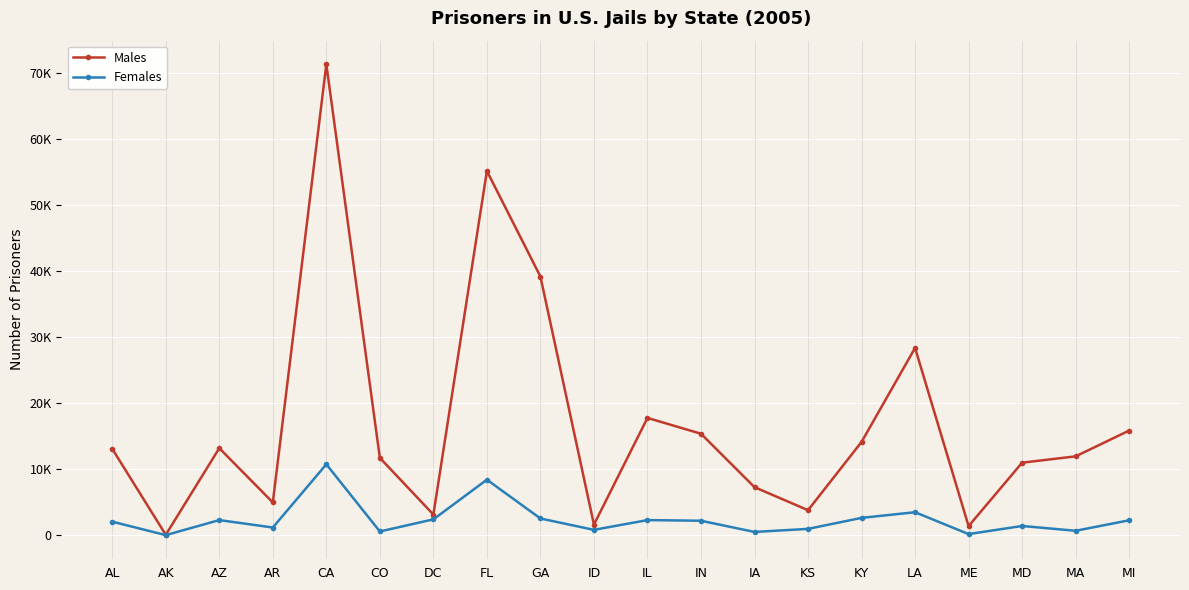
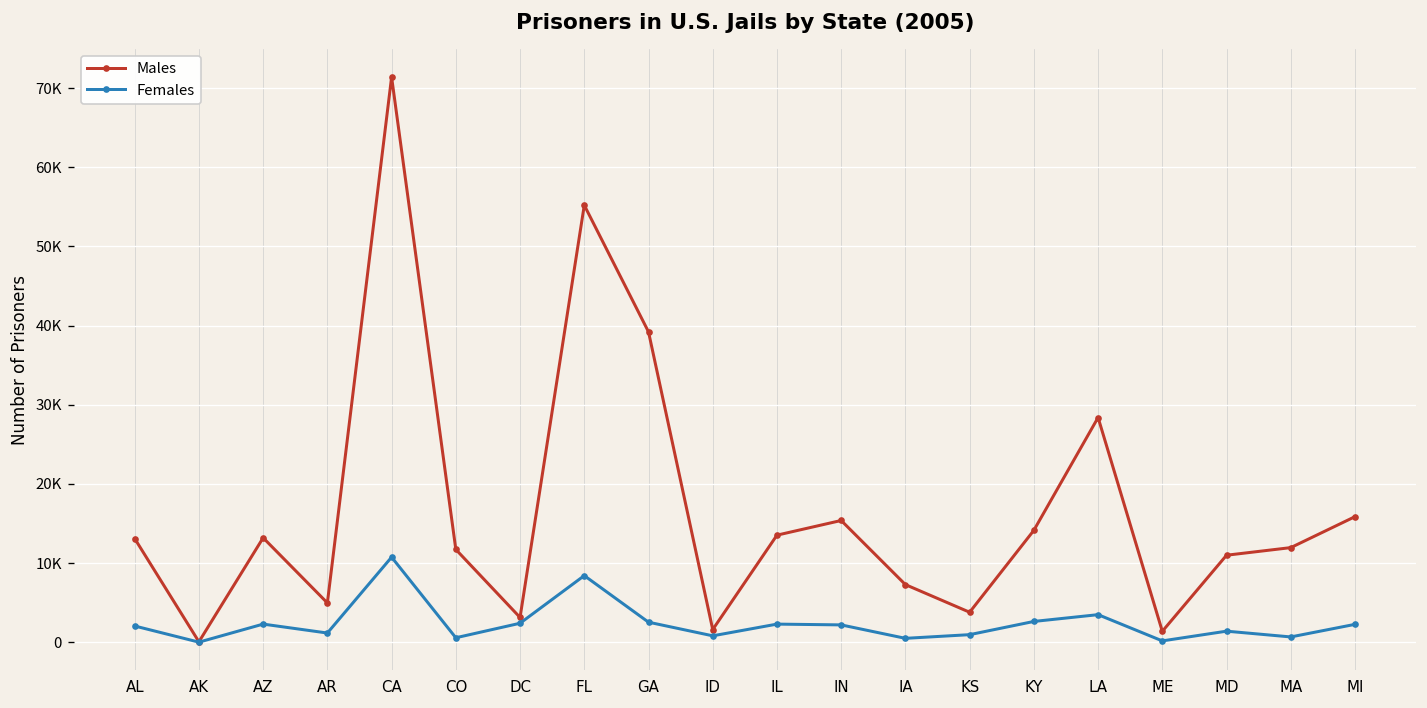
Males, IL: 18000 -> 14000
